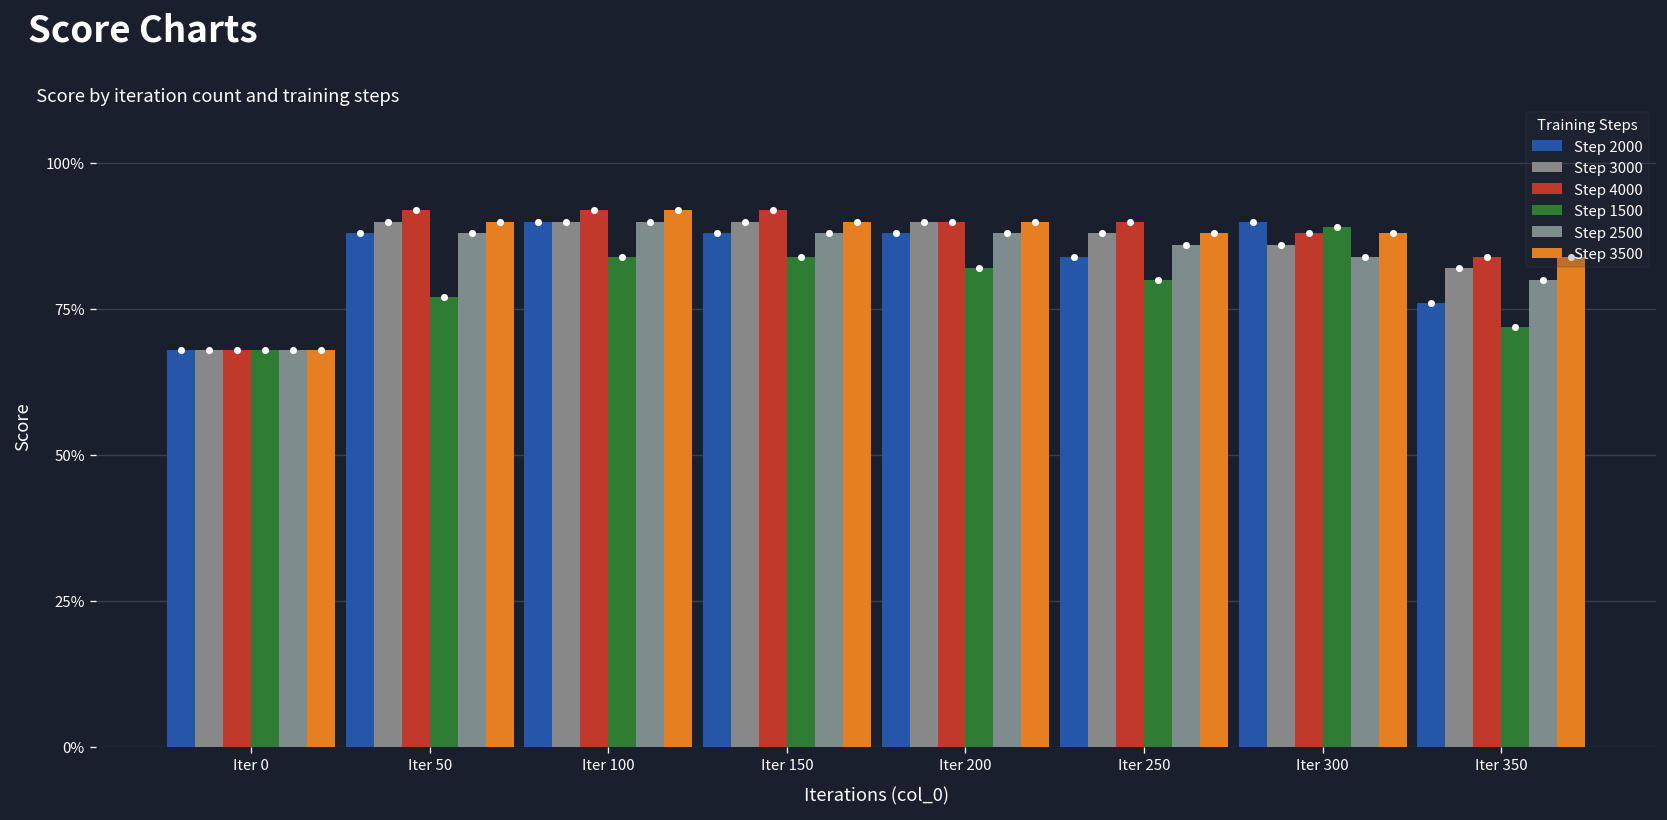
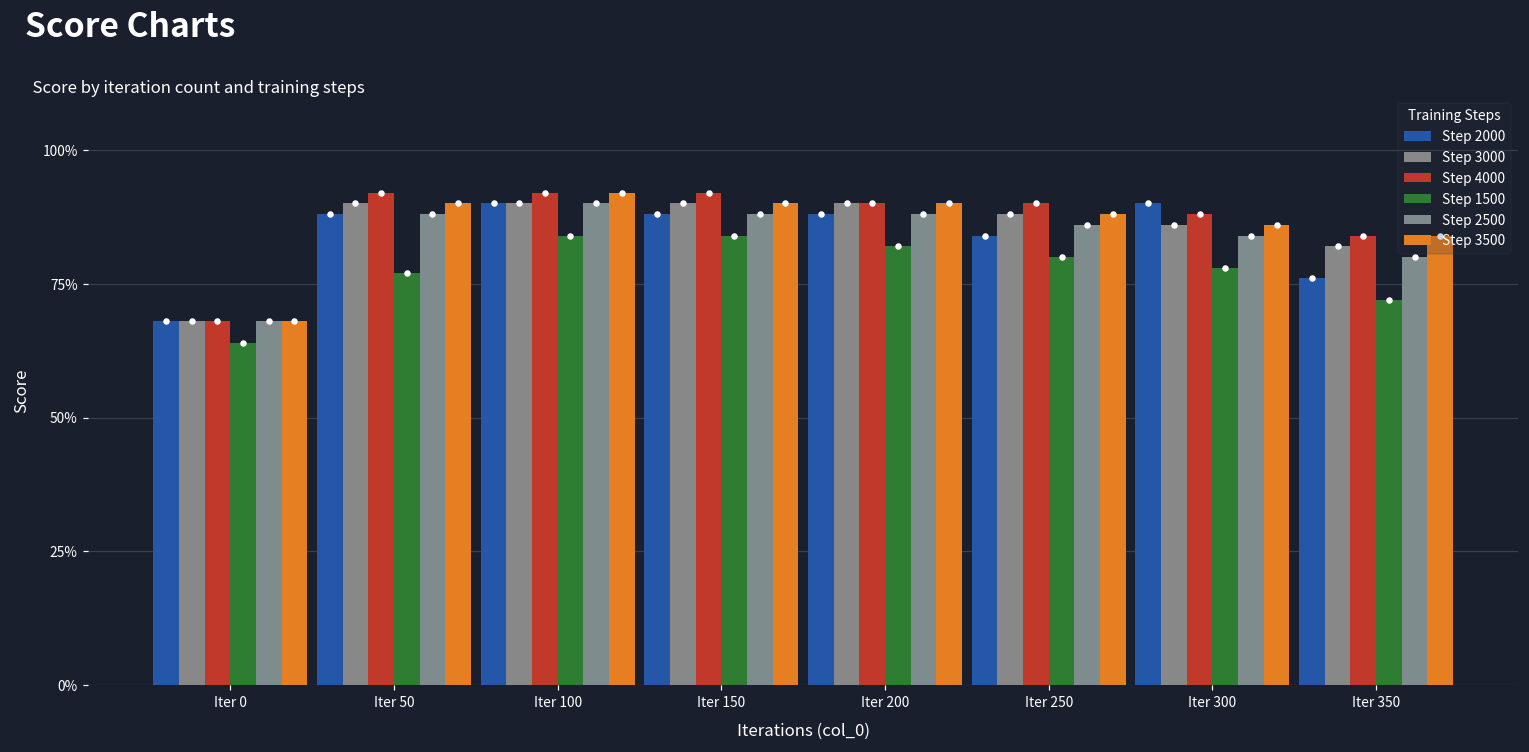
Step 1500, Iter 0: 68% -> 64%
Step 1500, Iter 300: 89% -> 78%
Step 3500, Iter 300: 88% -> 86%
